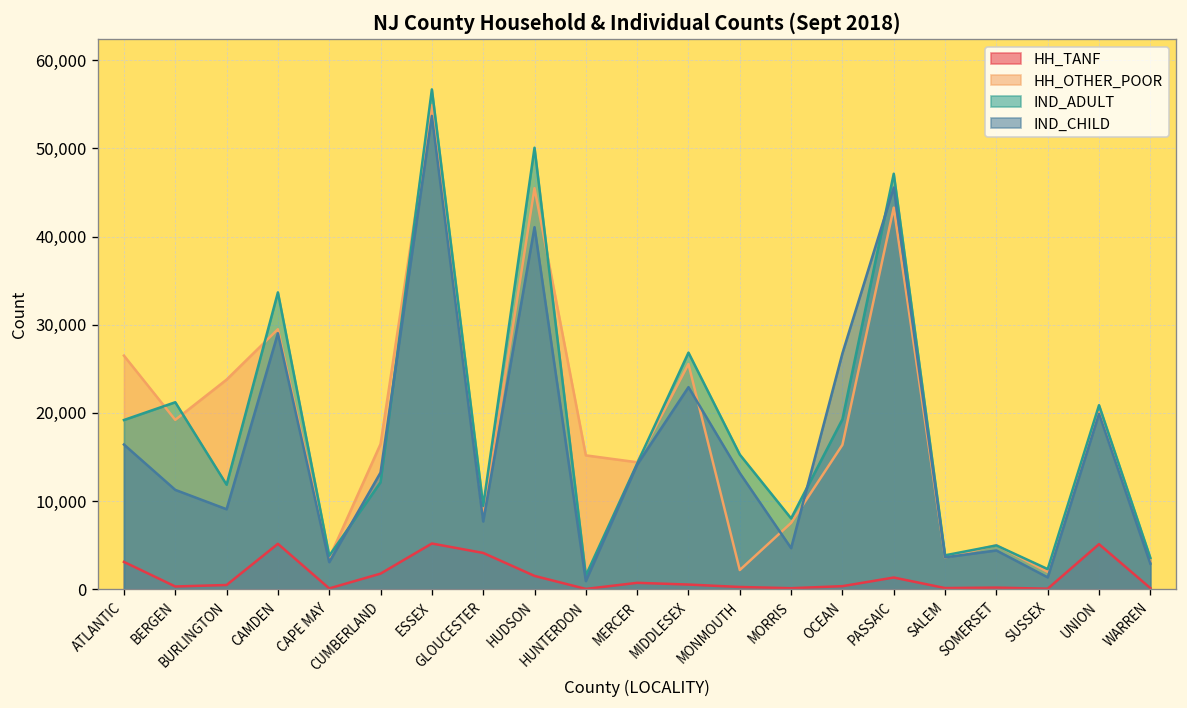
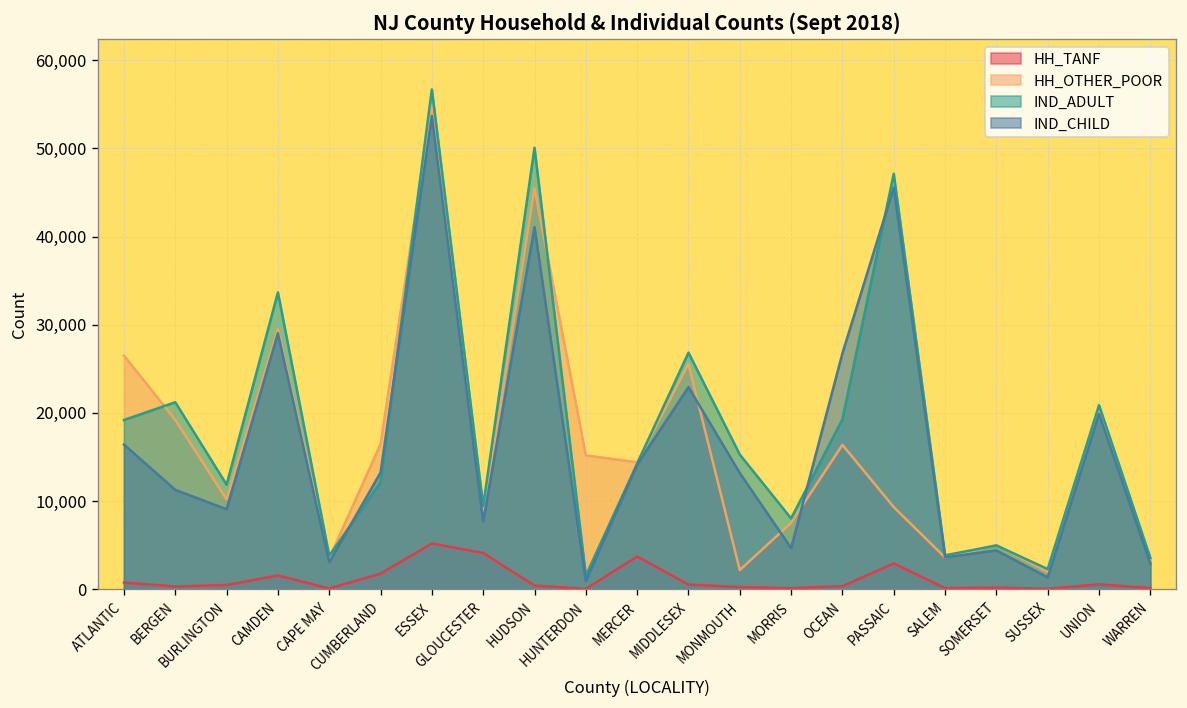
HH_TANF, ATLANTIC: 3,000 -> 1,000
HH_OTHER_POOR, BURLINGTON: 24,000 -> 10,000
HH_TANF, CAMDEN: 5,000 -> 2,000
HH_TANF, HUDSON: 2,000 -> 0
HH_TANF, MERCER: 1,000 -> 4,000
HH_TANF, PASSAIC: 1,000 -> 3,000
HH_OTHER_POOR, PASSAIC: 43,000 -> 9,000
HH_TANF, UNION: 5,000 -> 1,000
